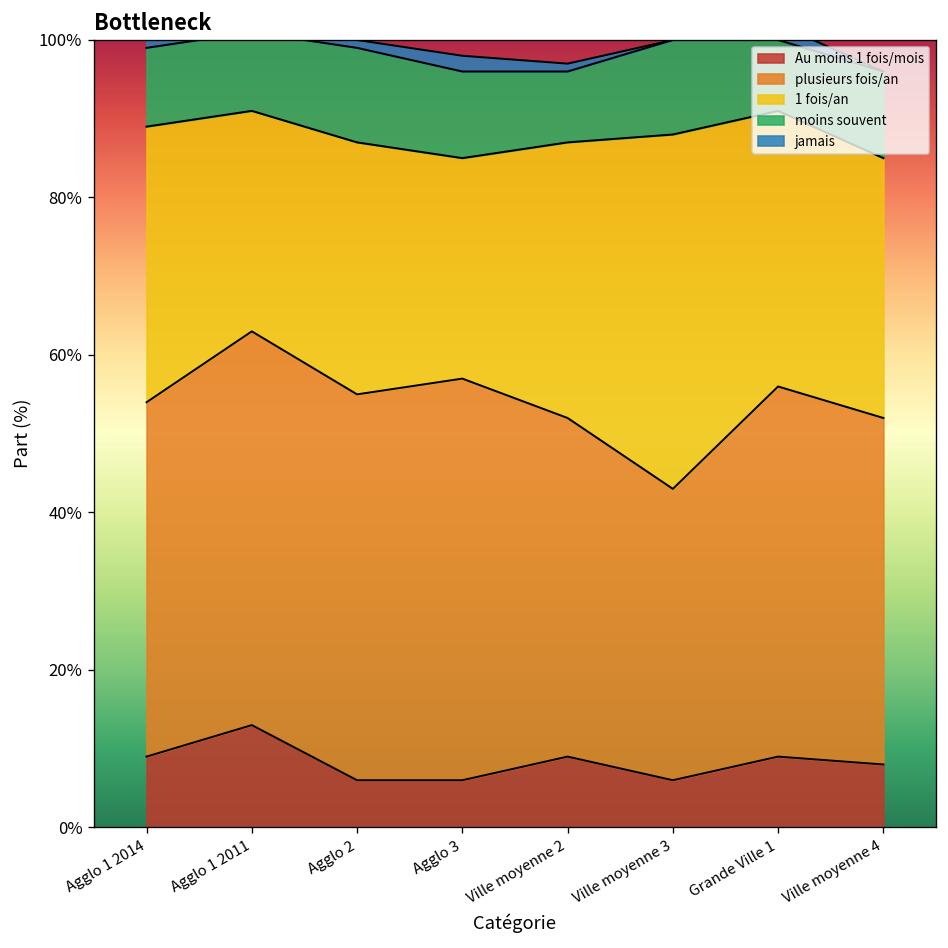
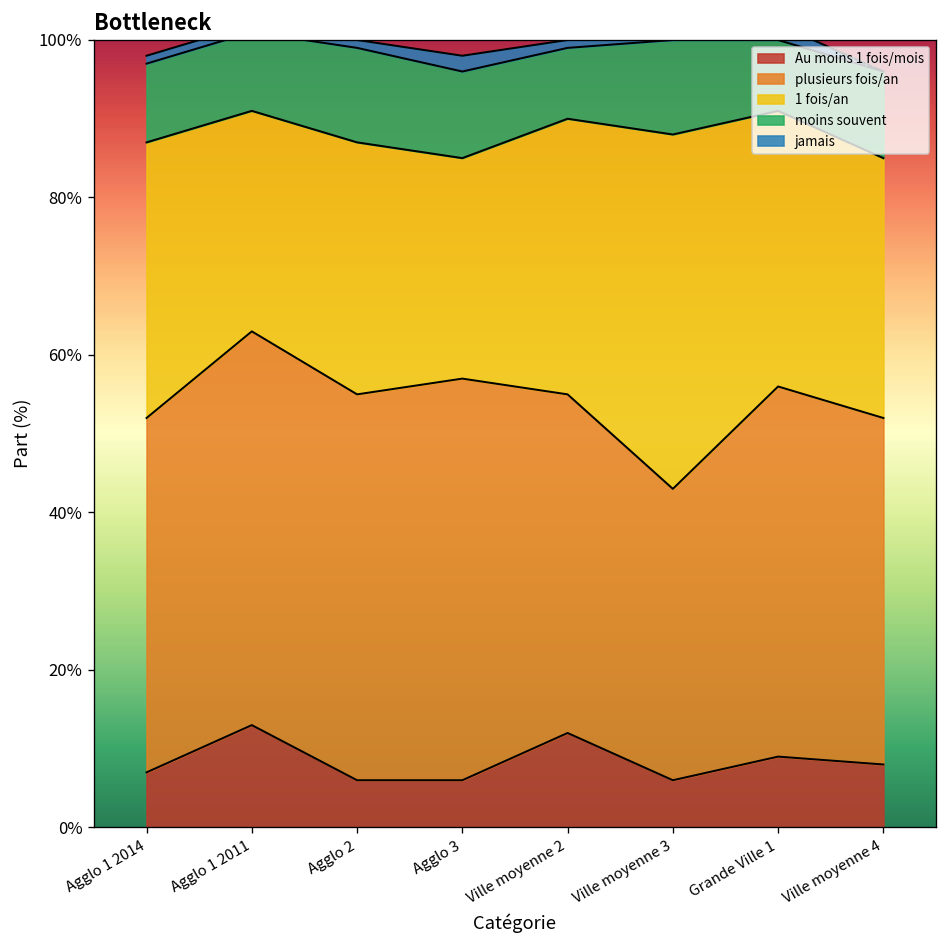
Au moins 1 fois/mois, Agglo 1 2014: 9% -> 7%
Au moins 1 fois/mois, Ville moyenne 2: 9% -> 12%
